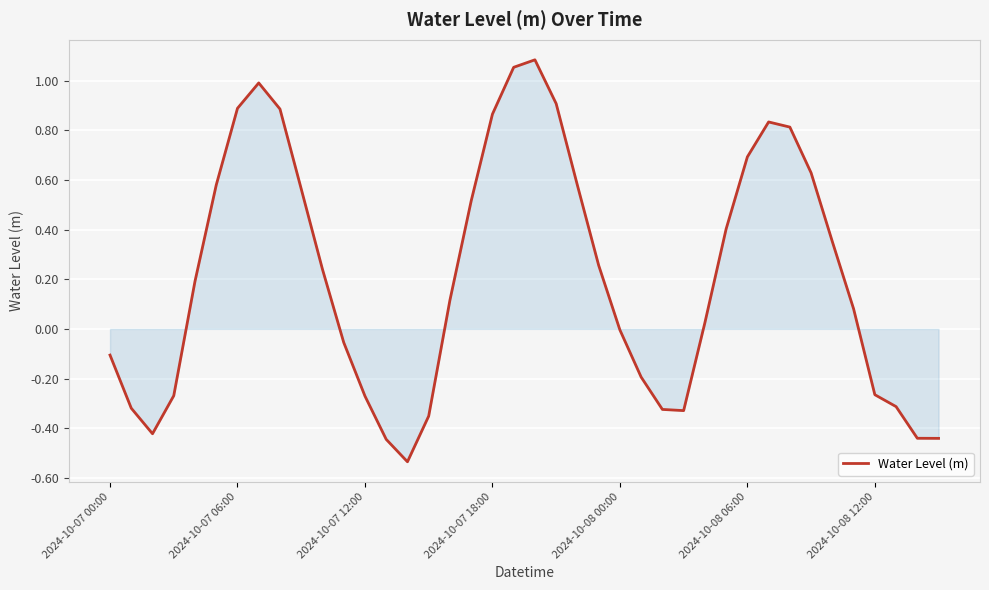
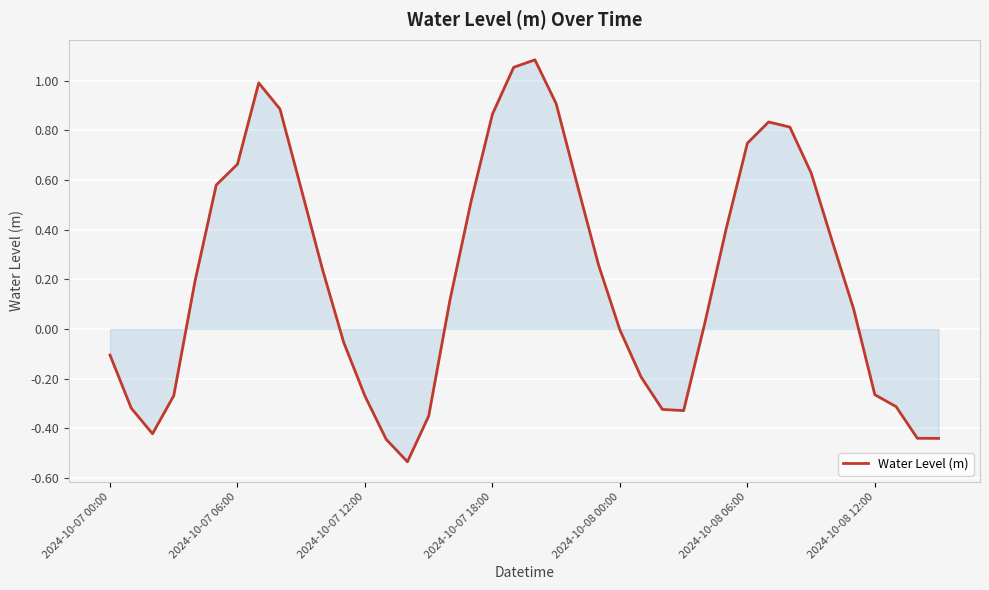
Water Level (m), 2024-10-07 06:00: 0.89 -> 0.66
Water Level (m), 2024-10-08 06:00: 0.69 -> 0.75
